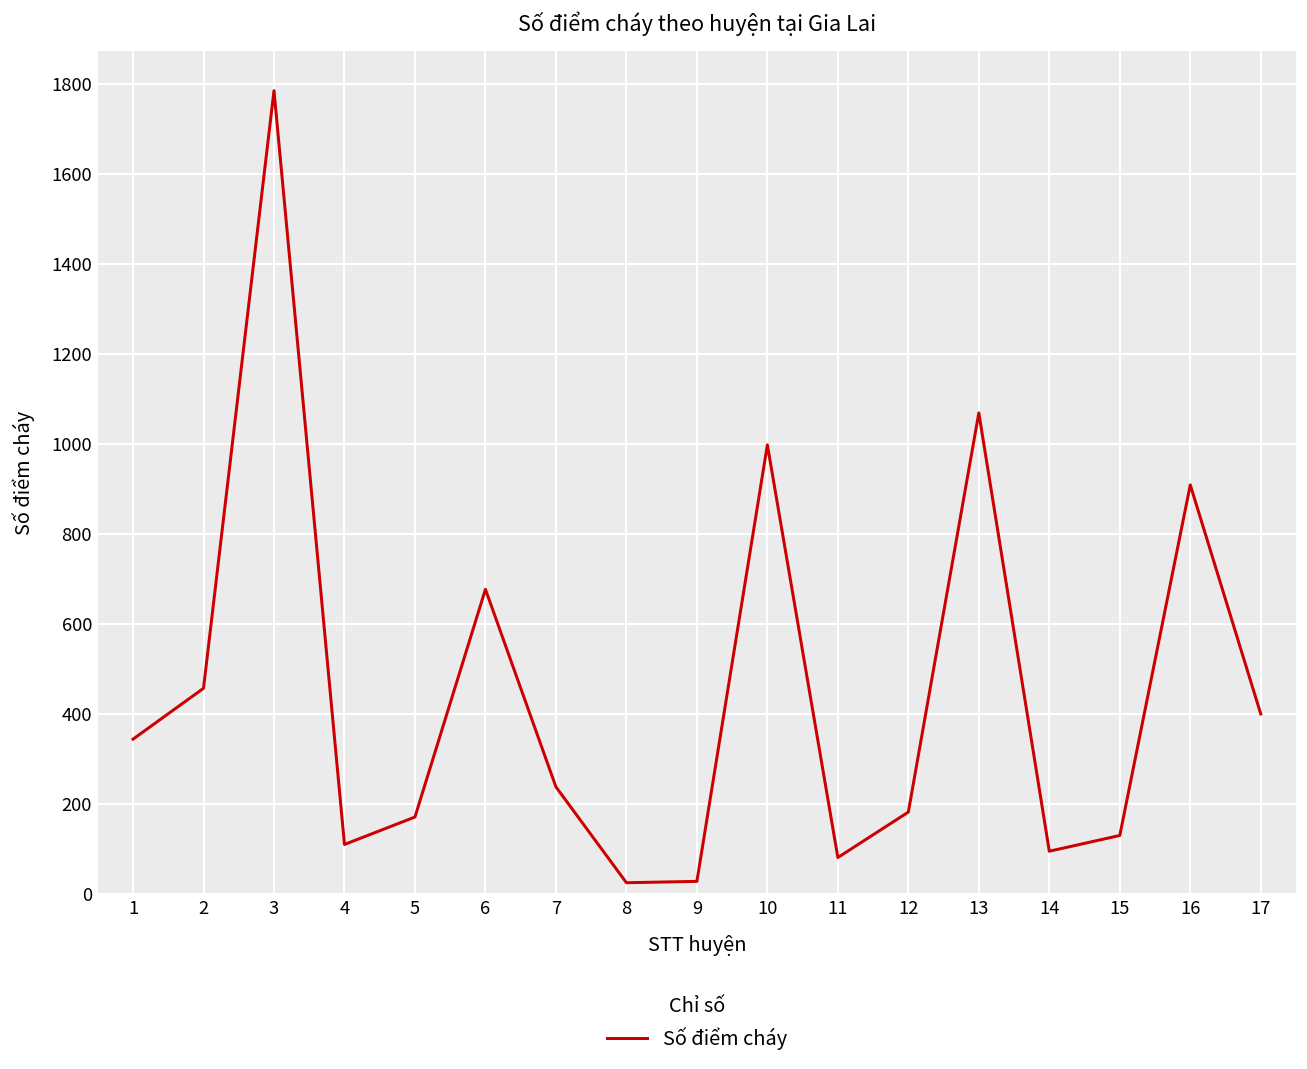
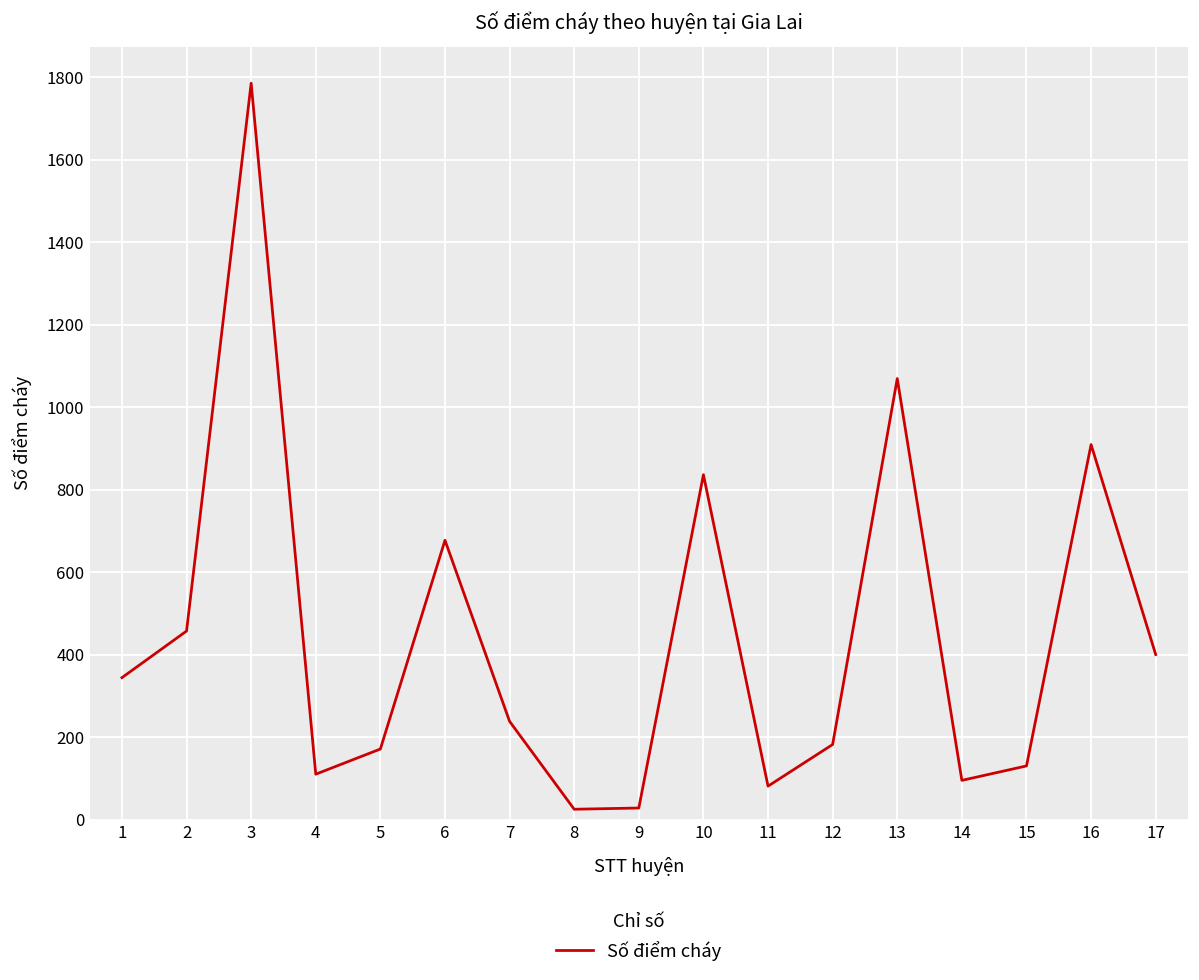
10: 1000 -> 840
